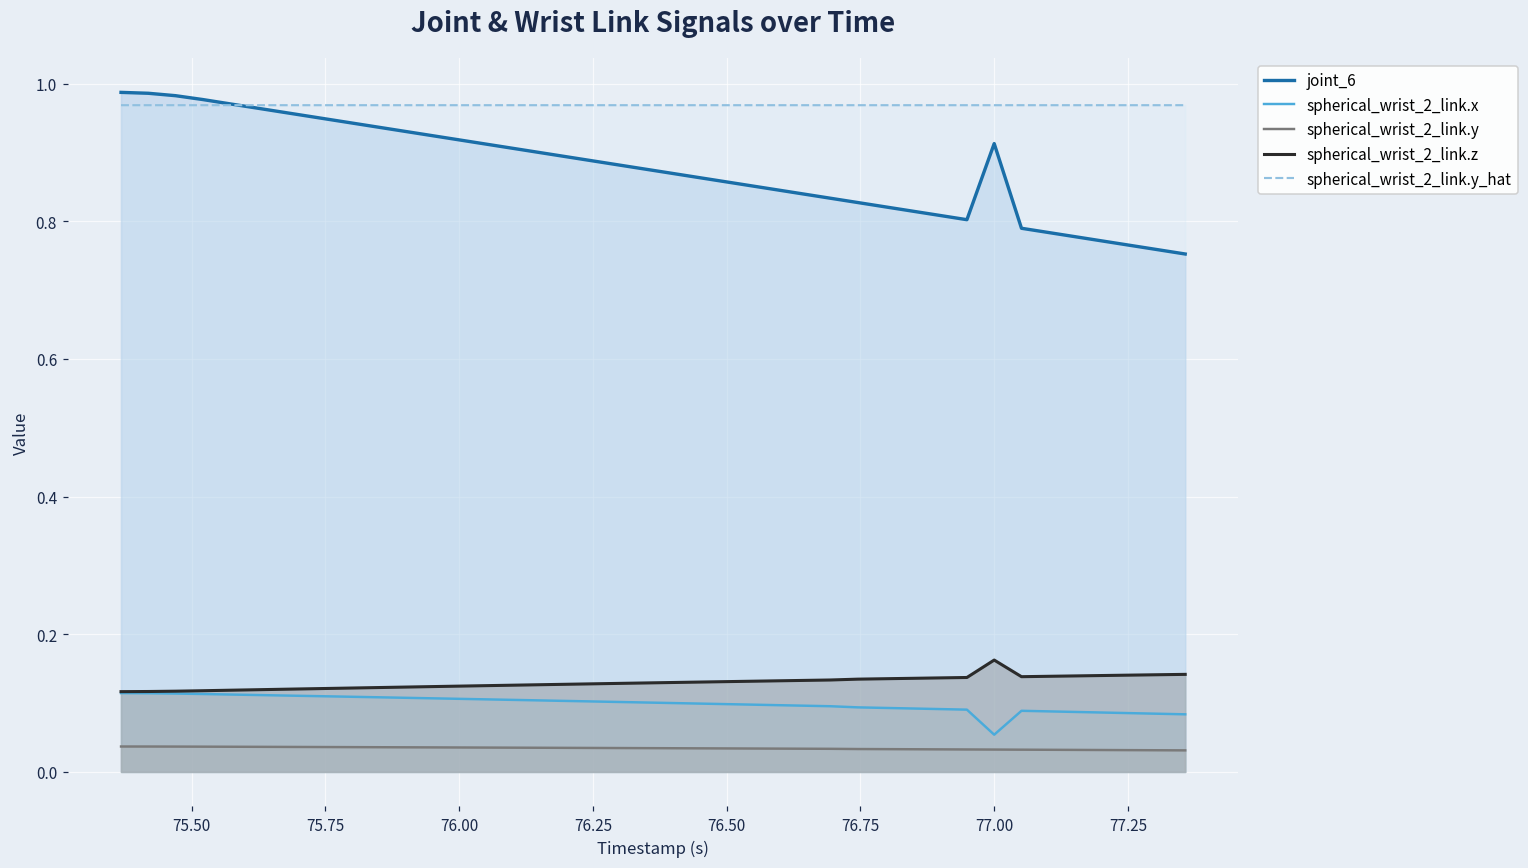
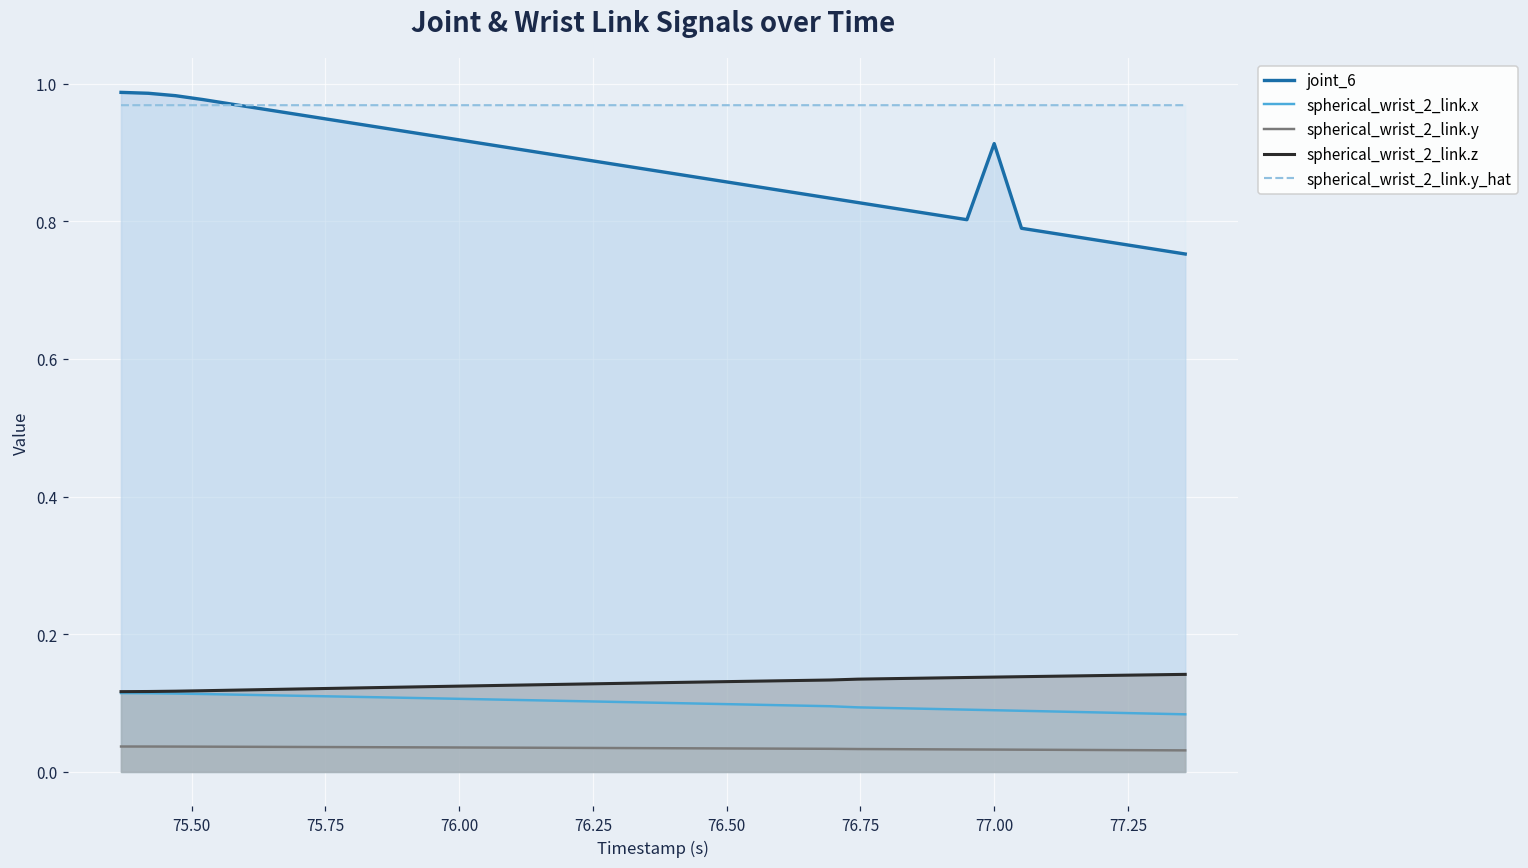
spherical_wrist_2_link.x, 77.00: 0.05 -> 0.09
spherical_wrist_2_link.z, 77.00: 0.16 -> 0.14
